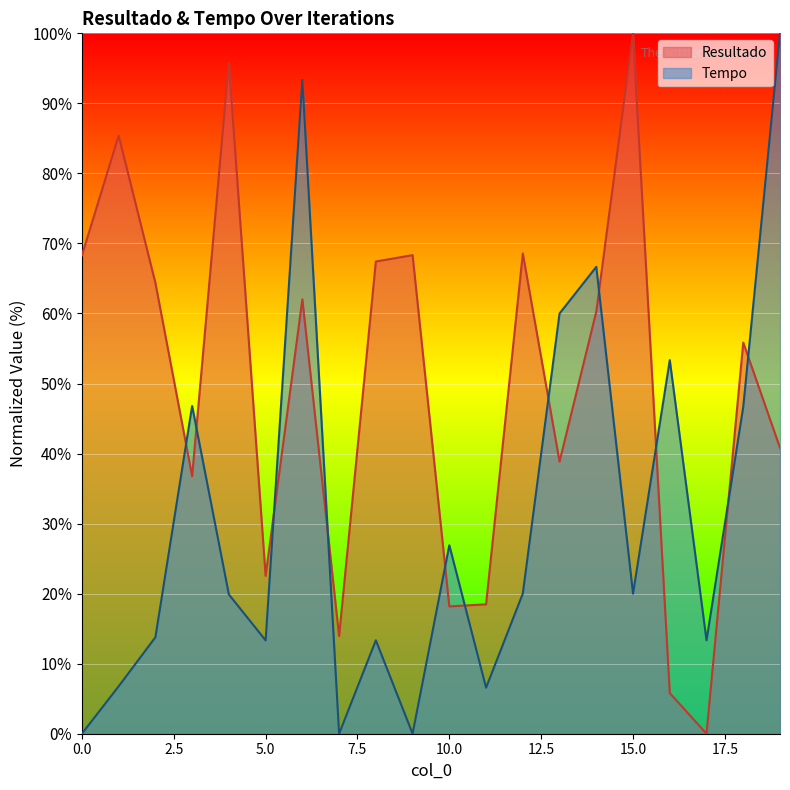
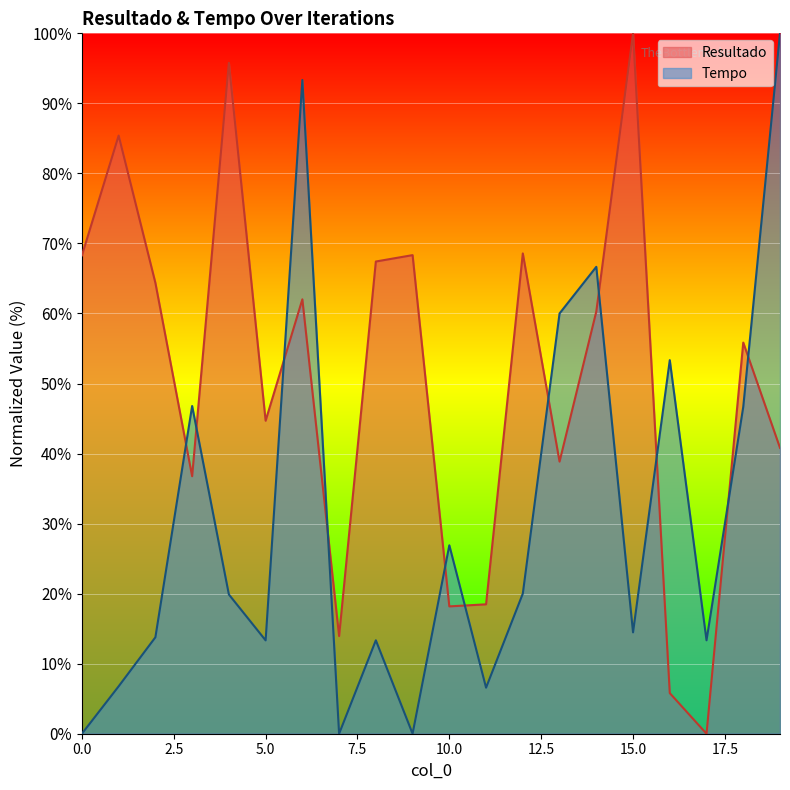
Resultado, 5.0: 23% -> 45%
Tempo, 15.0: 20% -> 14%
